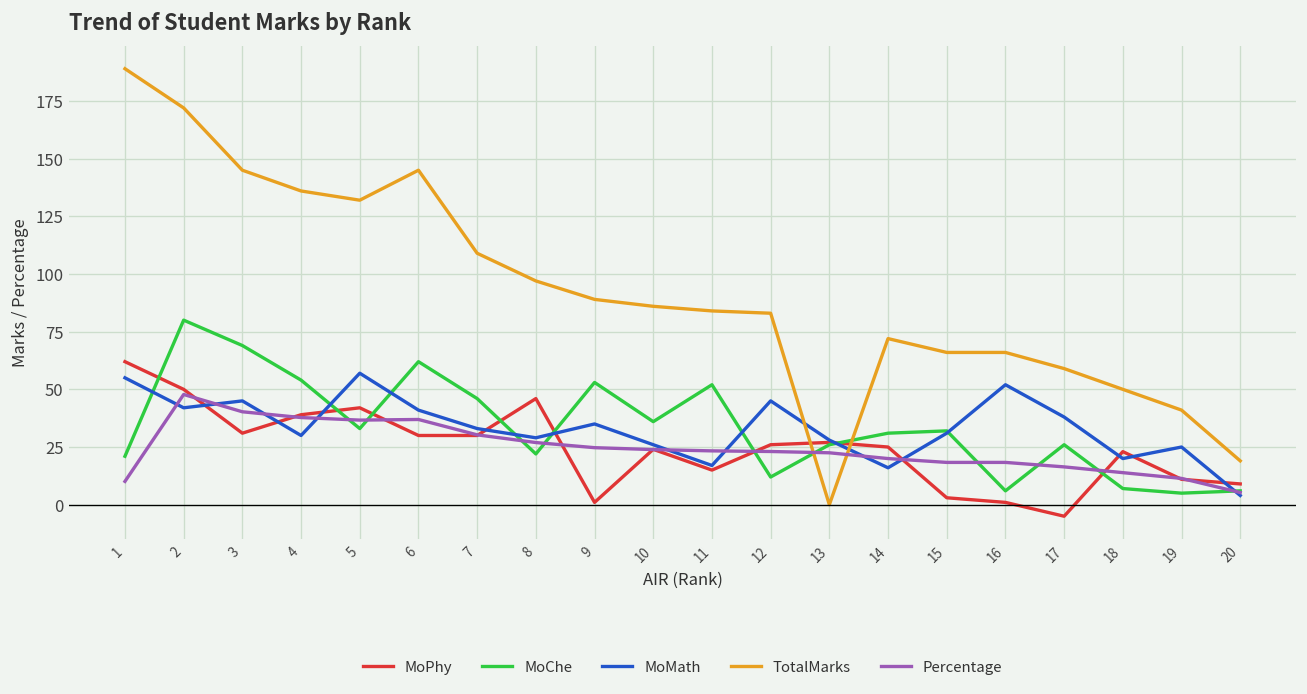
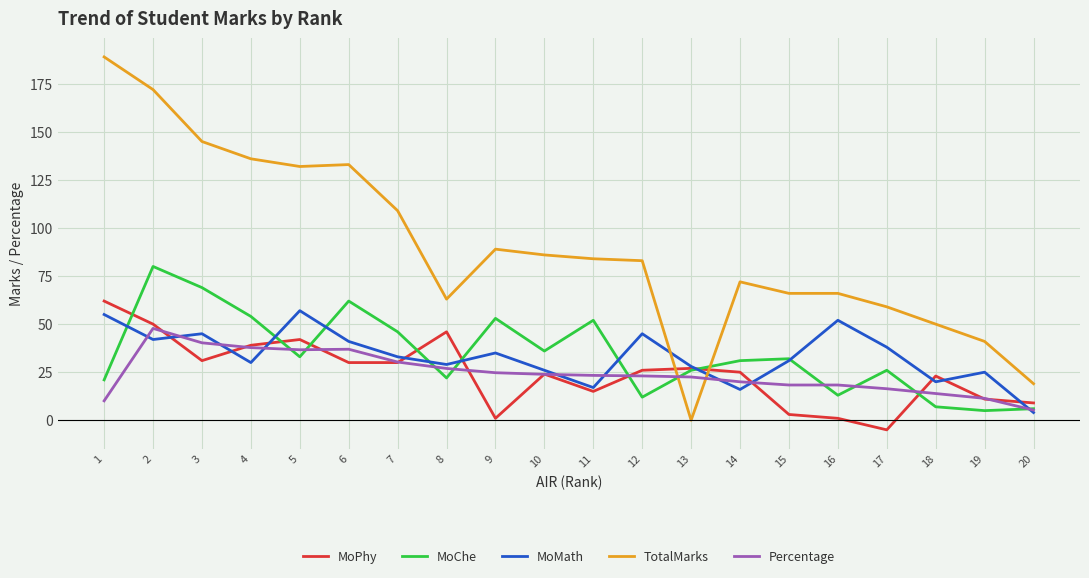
TotalMarks, 6: 145 -> 133
TotalMarks, 8: 97 -> 63
MoChe, 16: 6 -> 13
